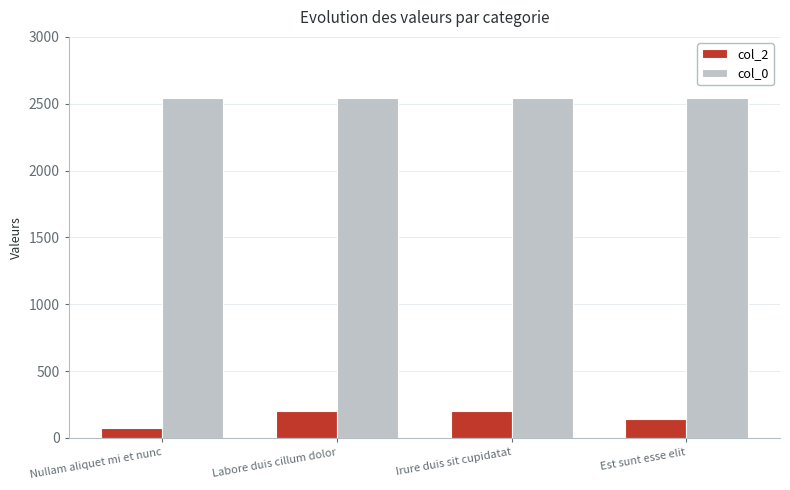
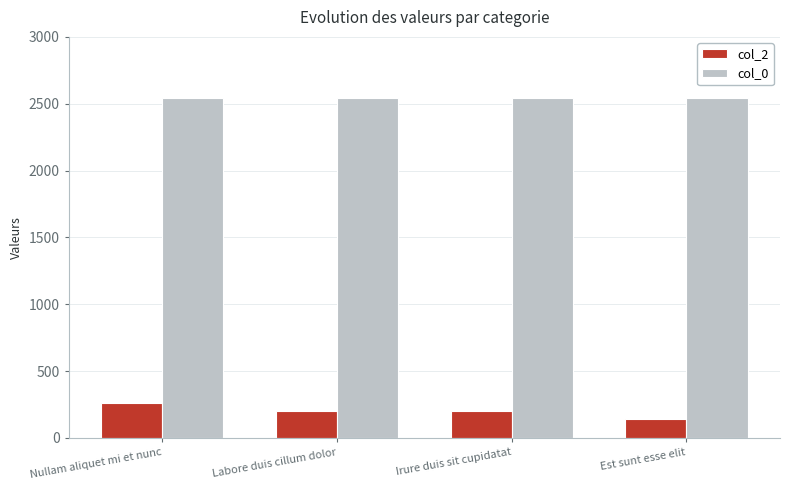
col_2, Nullam aliquet mi et nunc: 70 -> 260
